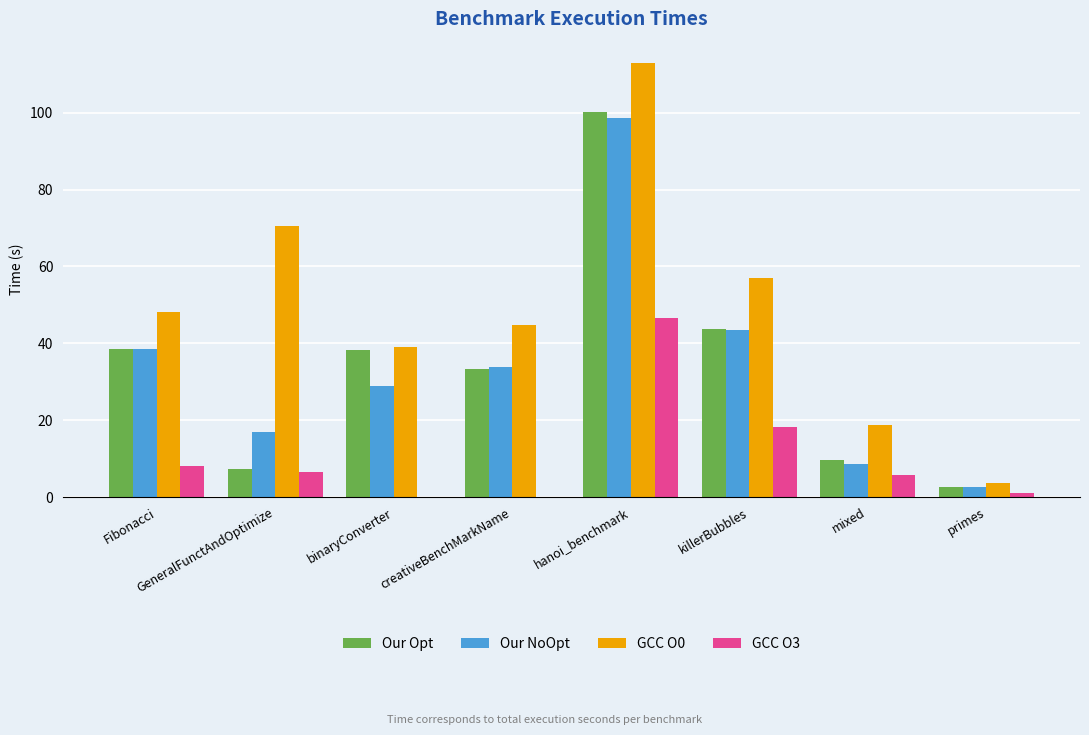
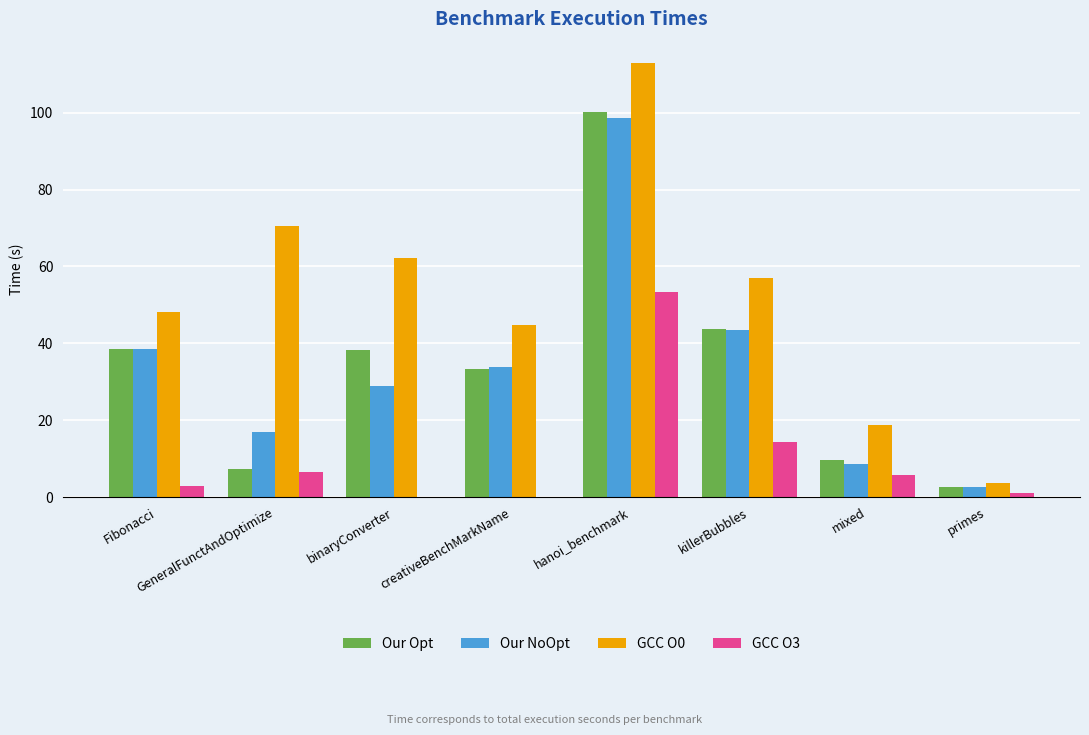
GCC O3, Fibonacci: 8 -> 3
GCC O0, binaryConverter: 39 -> 62
GCC O3, hanoi_benchmark: 47 -> 53
GCC O3, killerBubbles: 18 -> 14
